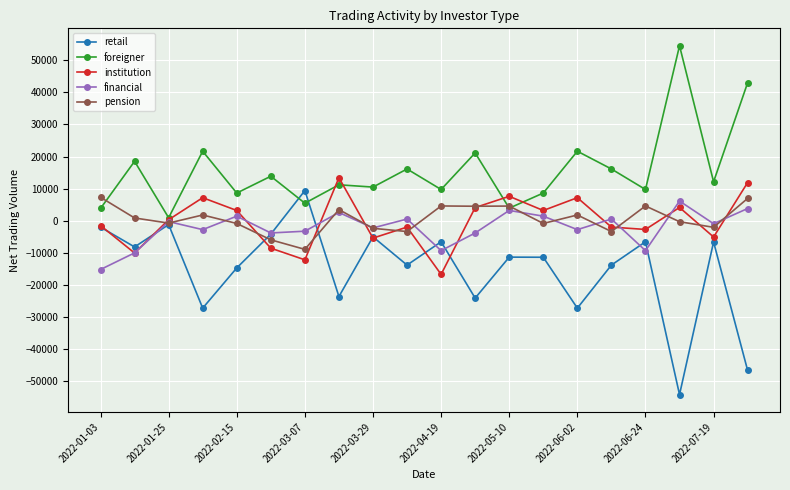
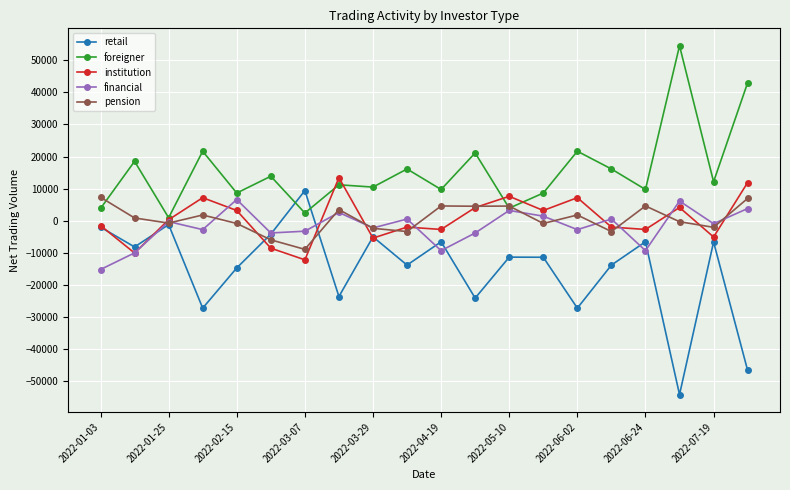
financial, 2022-02-15: 1000 -> 7000
foreigner, 2022-03-07: 5000 -> 2000
institution, 2022-04-19: -17000 -> -3000
